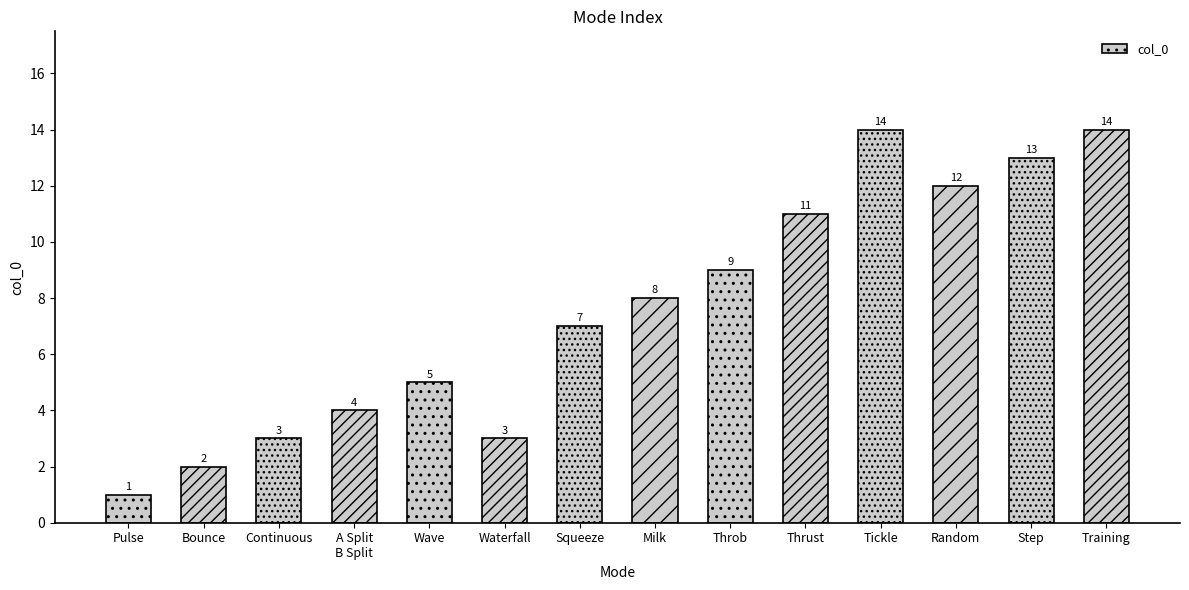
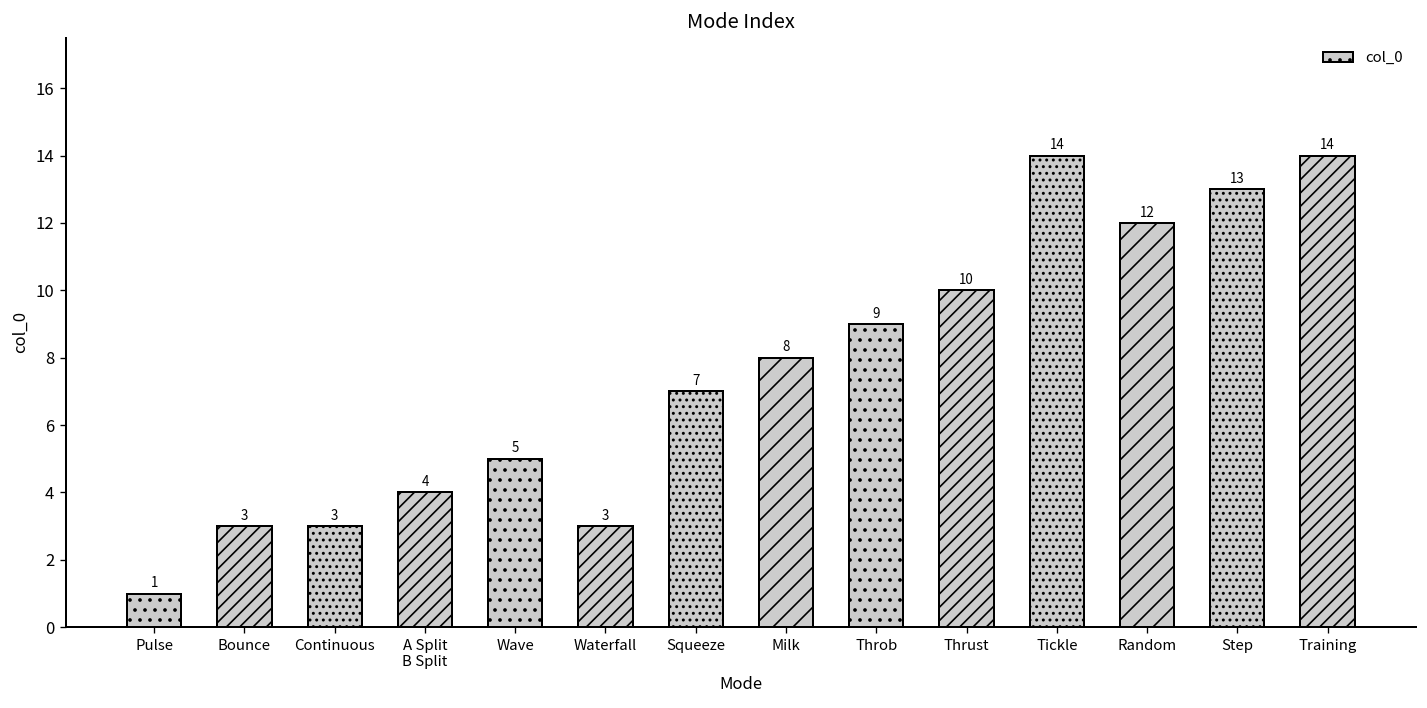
Bounce: 2 -> 3
Thrust: 11 -> 10
